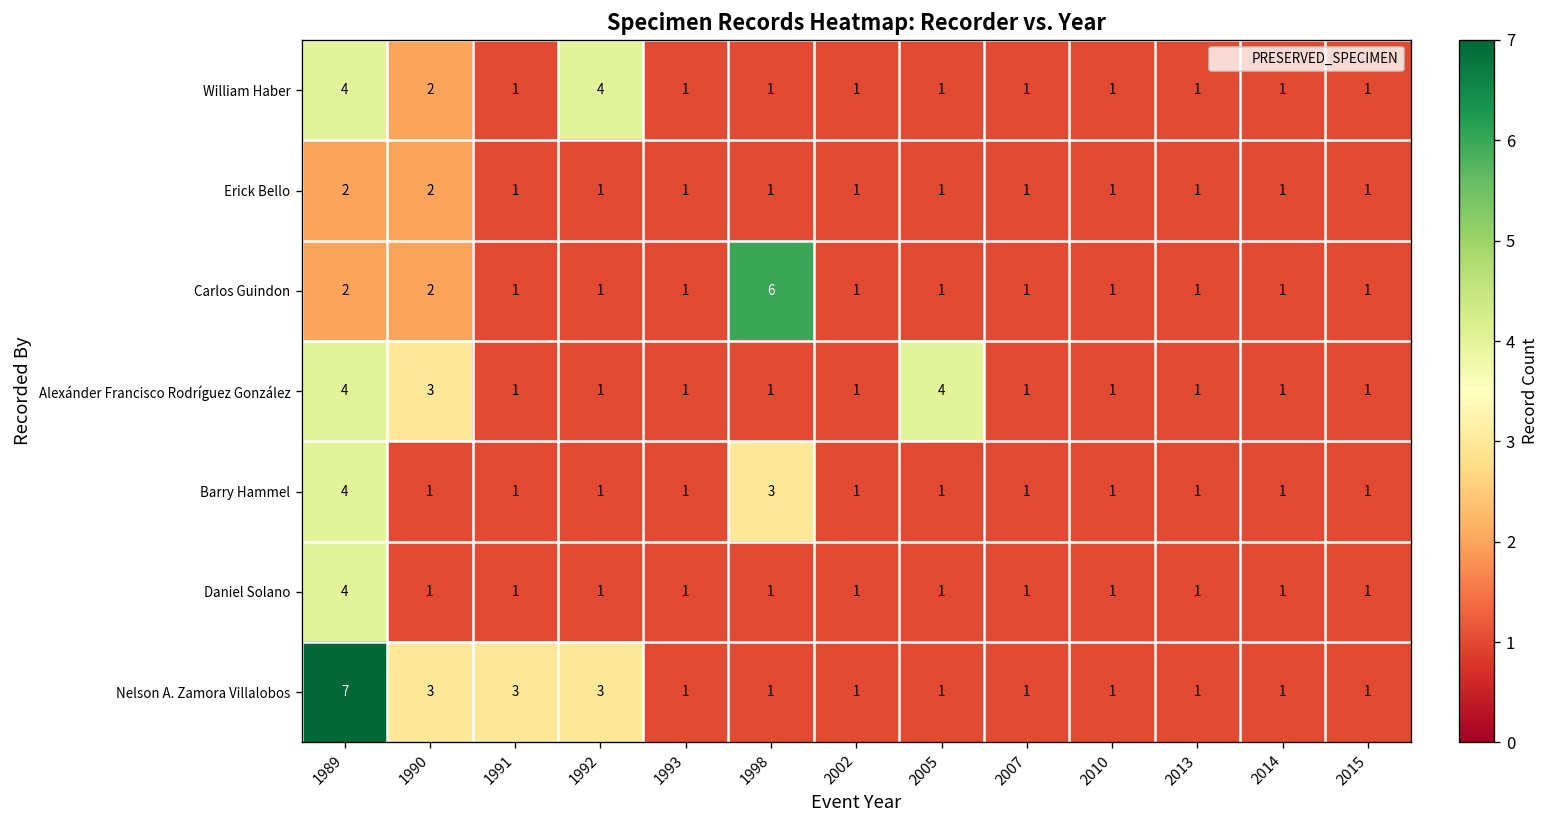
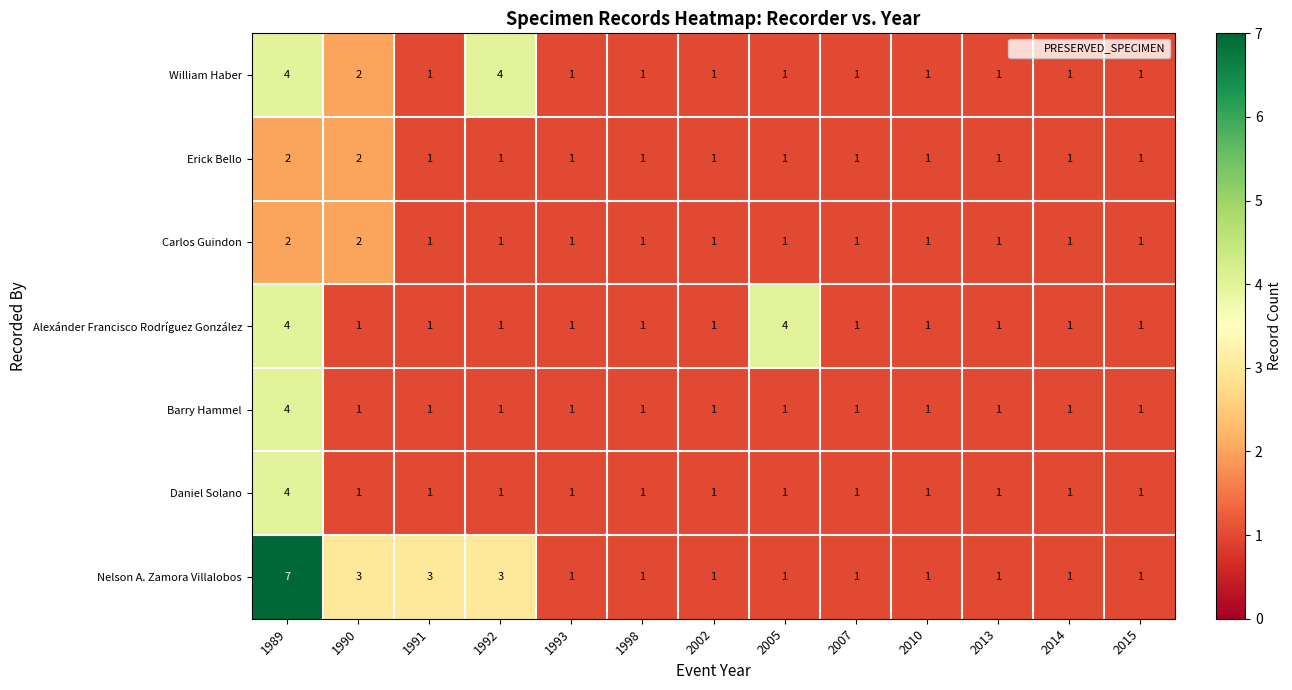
Carlos Guindon, 1998: 6 -> 1
Alexánder Francisco Rodríguez González, 1990: 3 -> 1
Barry Hammel, 1998: 3 -> 1
